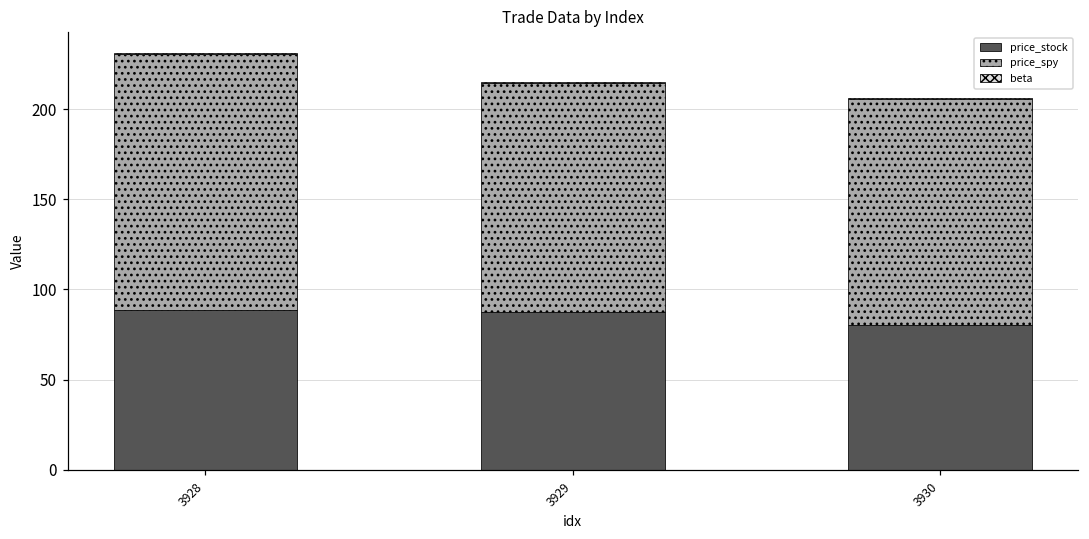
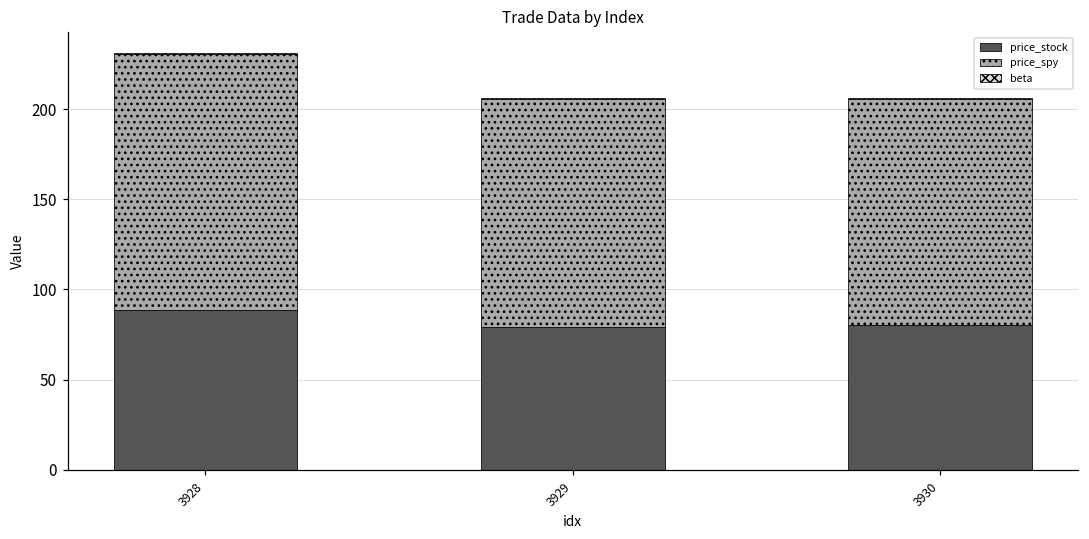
price_stock, 3929: 88 -> 79
